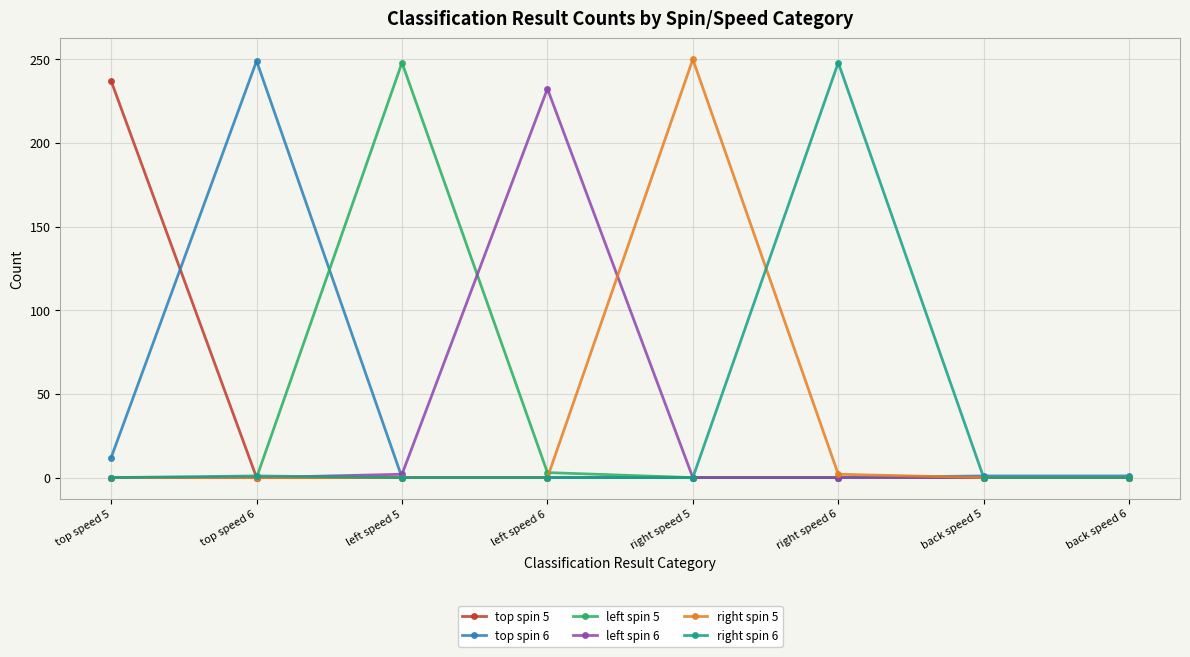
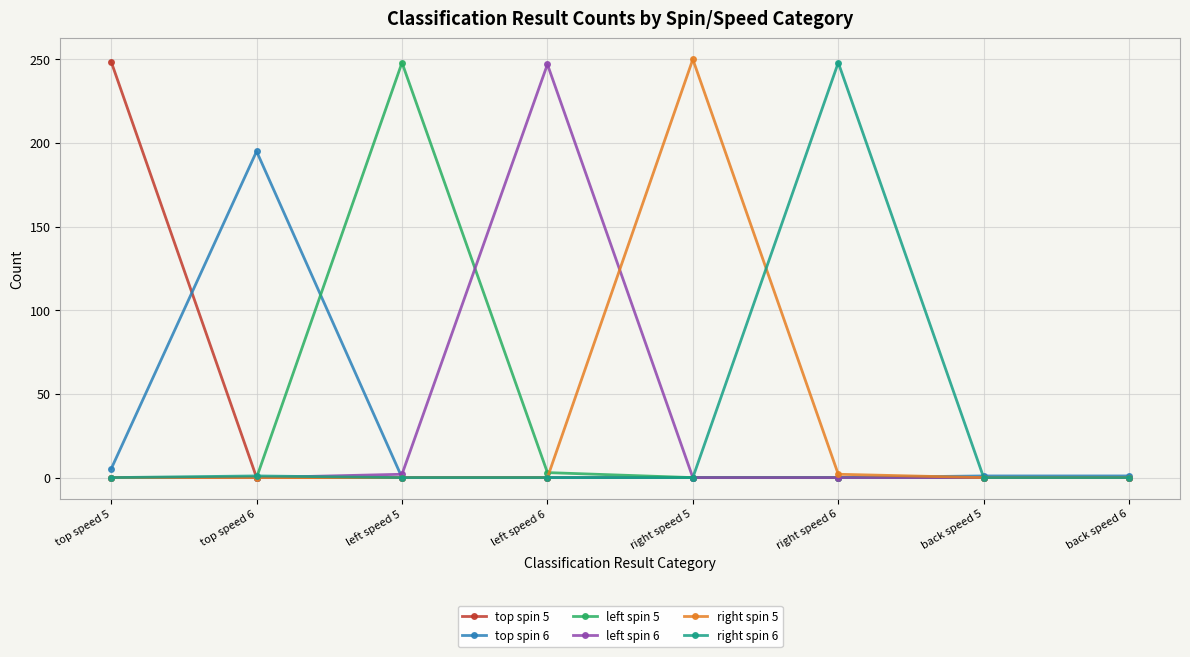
top spin 5, top speed 5: 237 -> 249
top spin 6, top speed 5: 12 -> 5
top spin 6, top speed 6: 249 -> 195
left spin 6, left speed 6: 232 -> 247
